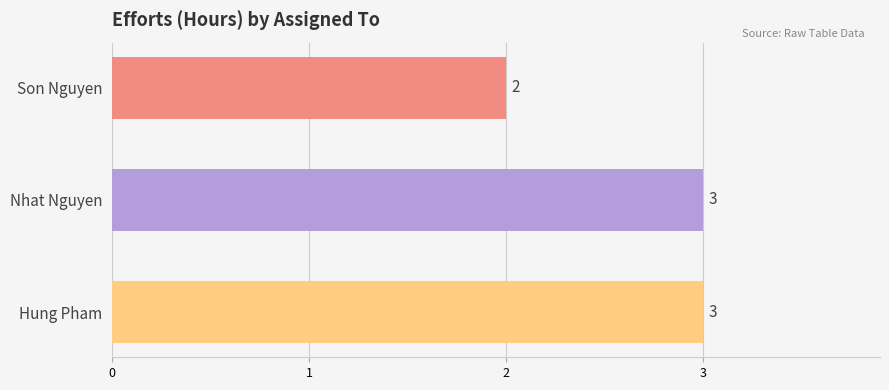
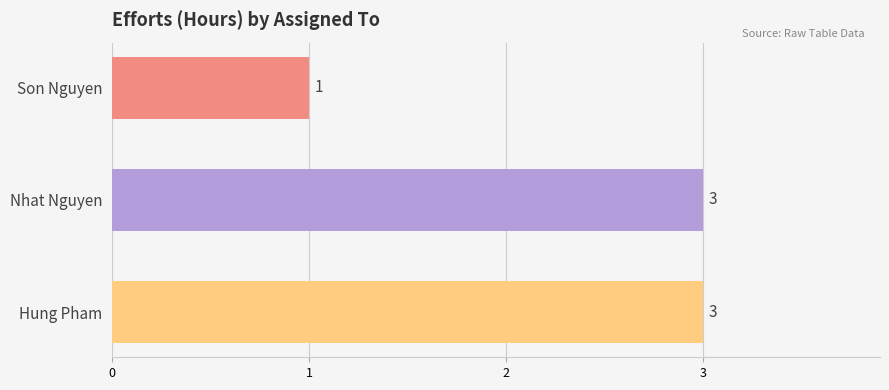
Son Nguyen: 2 -> 1
